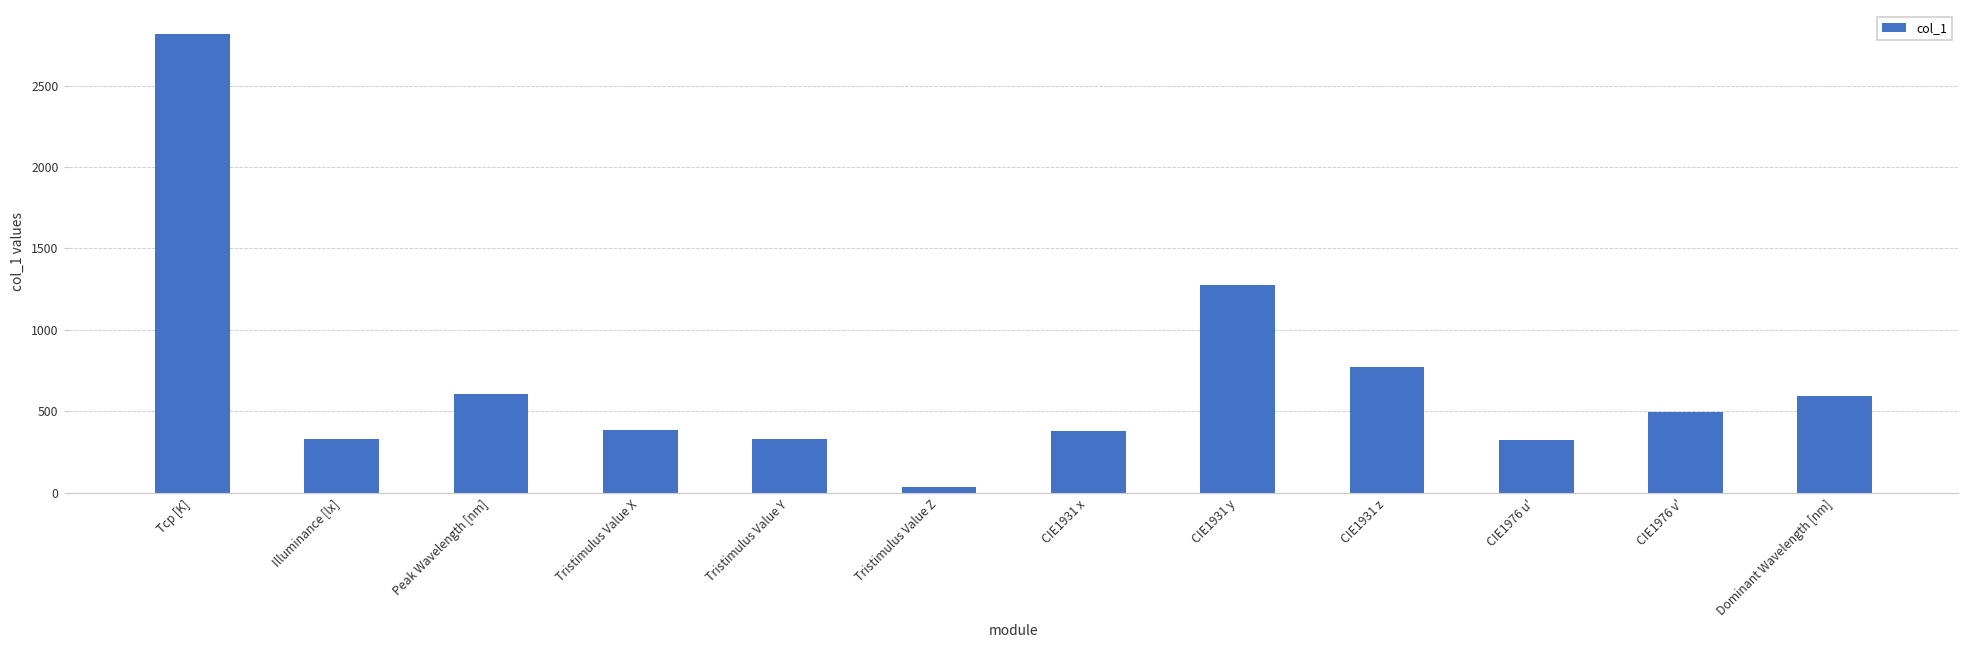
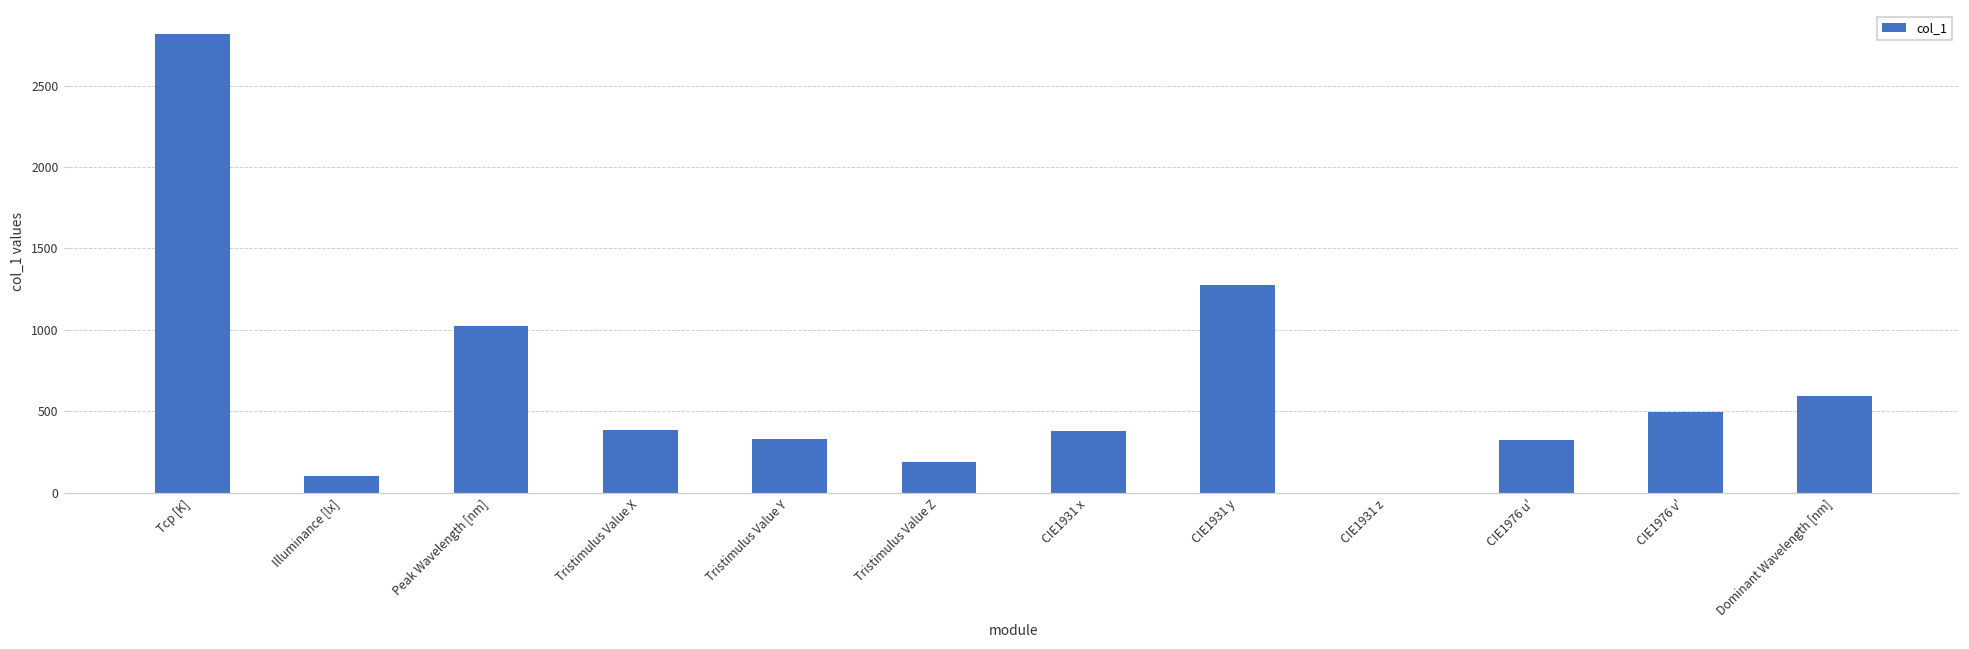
Illuminance [lx]: 330 -> 100
Peak Wavelength [nm]: 610 -> 1020
Tristimulus Value Z: 40 -> 190
CIE1931 z: 770 -> 0
